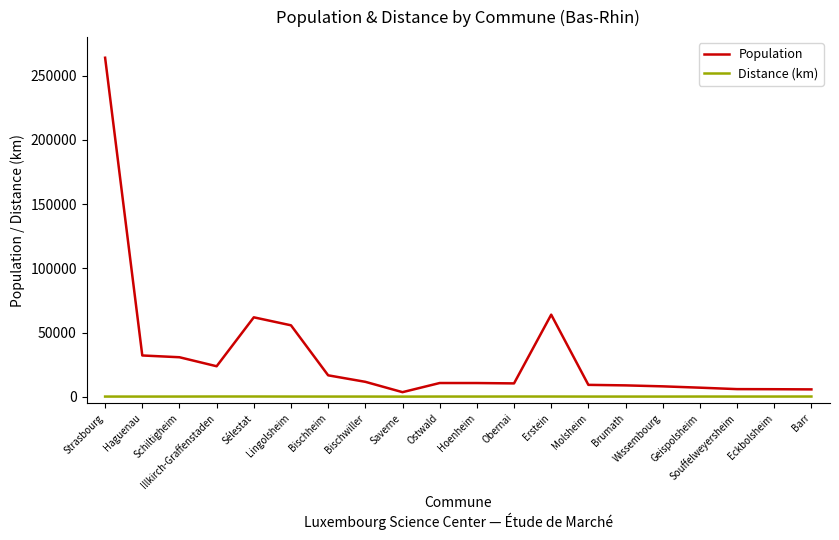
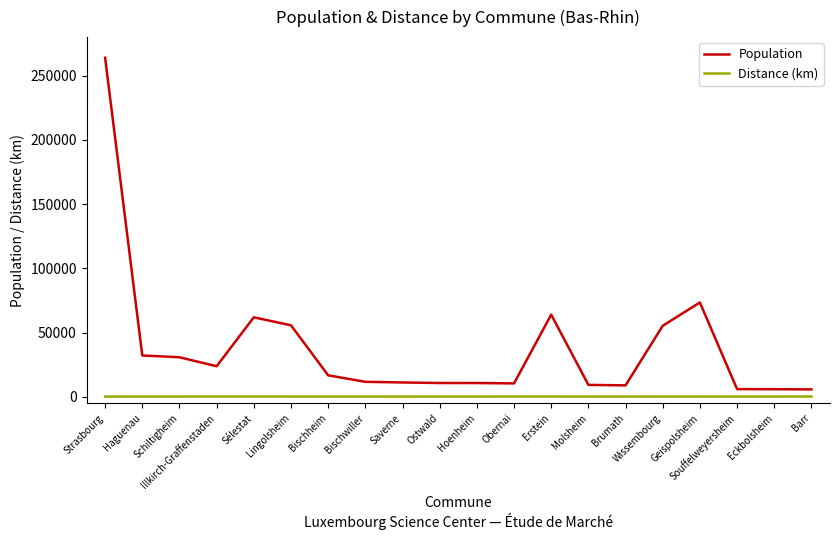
Population, Saverne: 4000 -> 11000
Population, Wissembourg: 8000 -> 55000
Population, Geispolsheim: 7000 -> 73000
